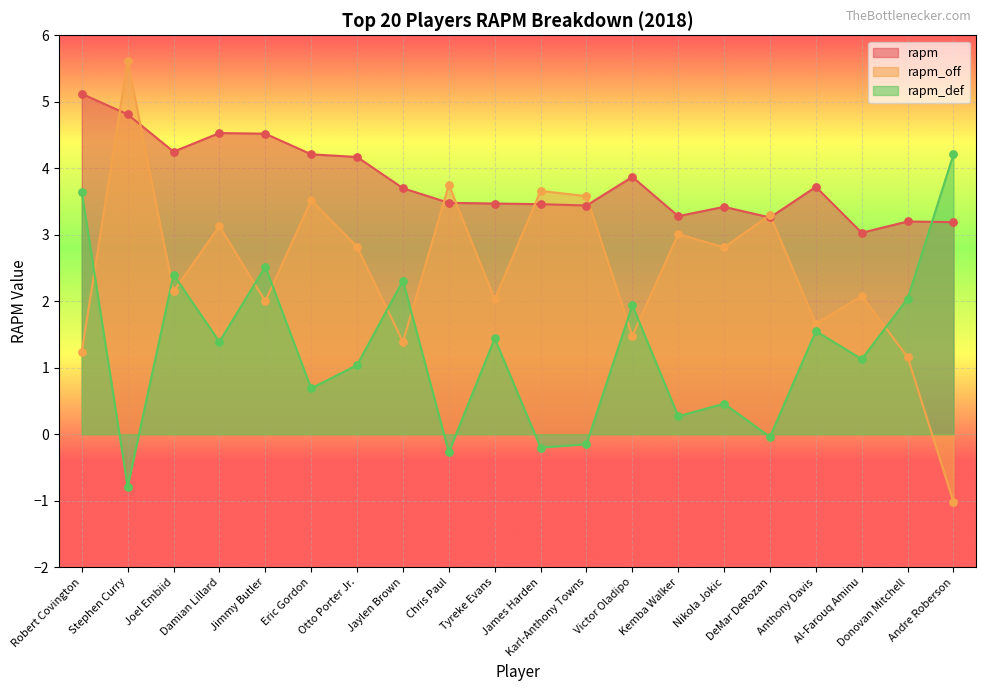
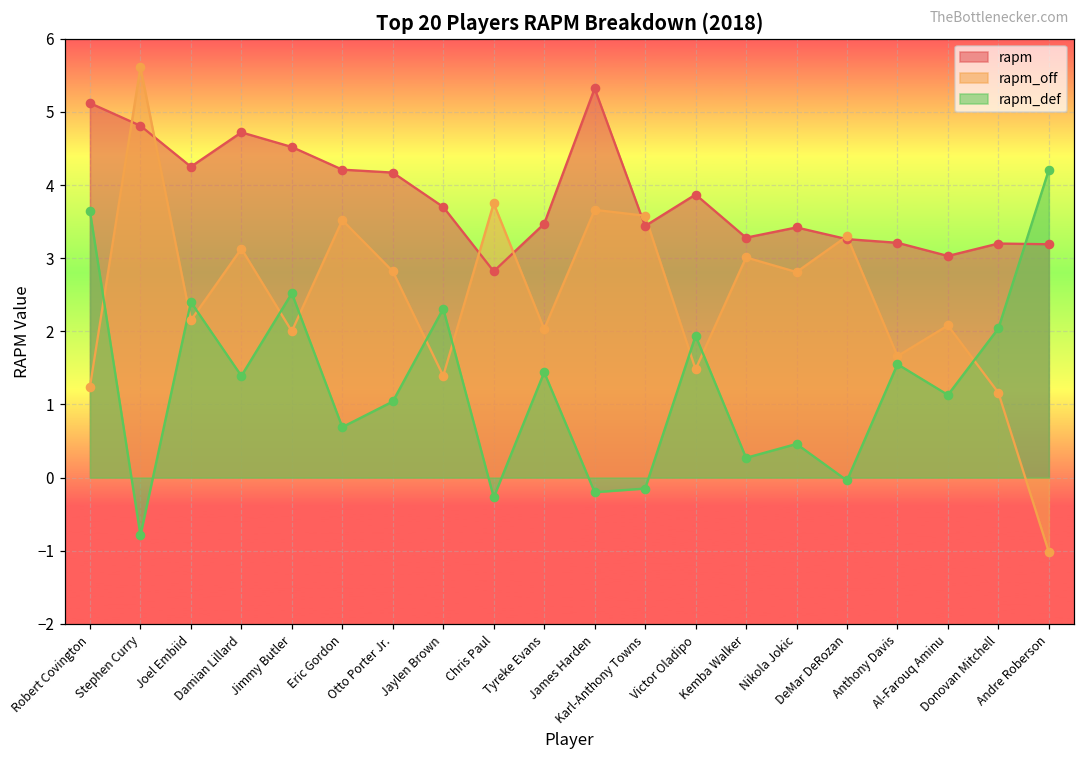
rapm, Damian Lillard: 4.5 -> 4.7
rapm, Chris Paul: 3.5 -> 2.8
rapm, James Harden: 3.5 -> 5.3
rapm, Anthony Davis: 3.7 -> 3.2
